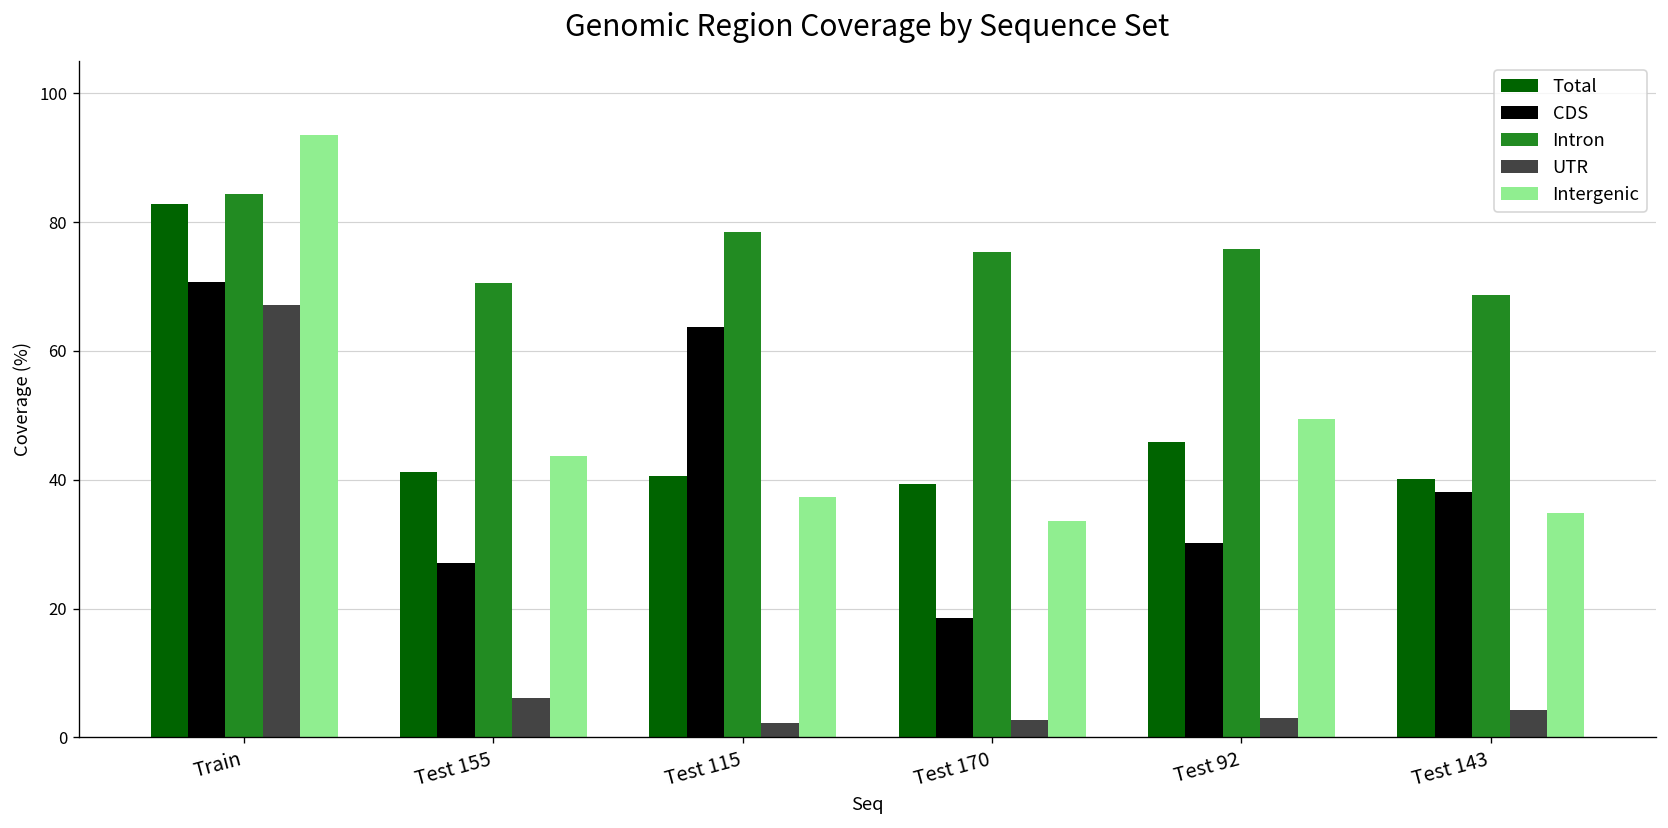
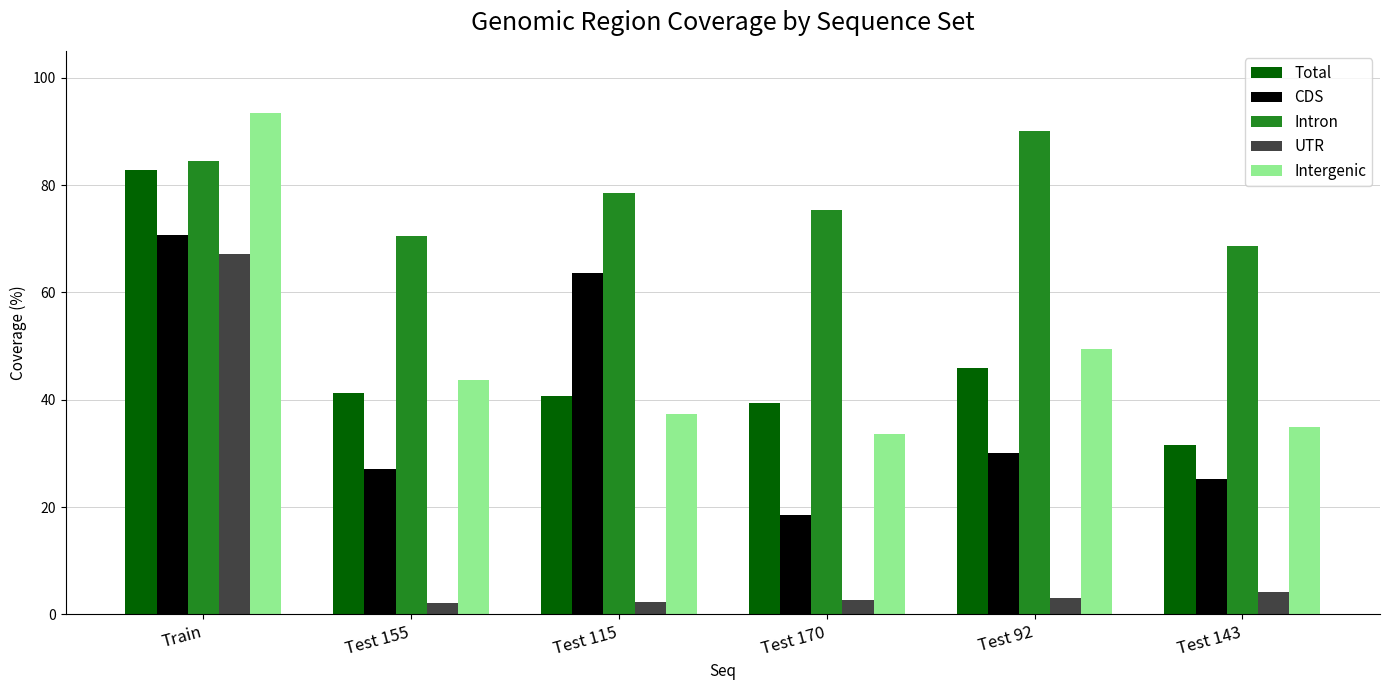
UTR, Test 155: 6 -> 2
Intron, Test 92: 76 -> 90
Total, Test 143: 40 -> 32
CDS, Test 143: 38 -> 25
